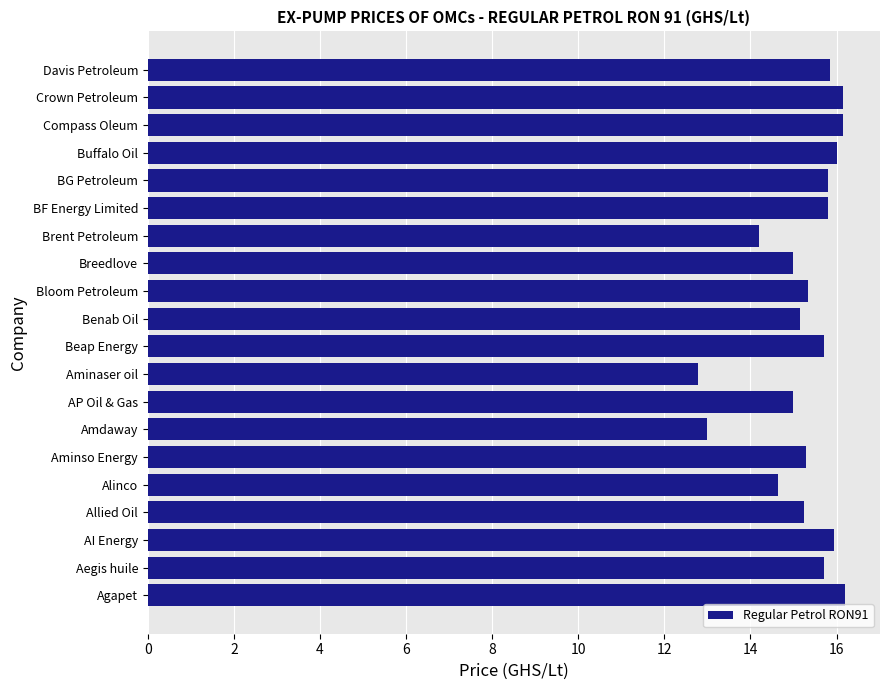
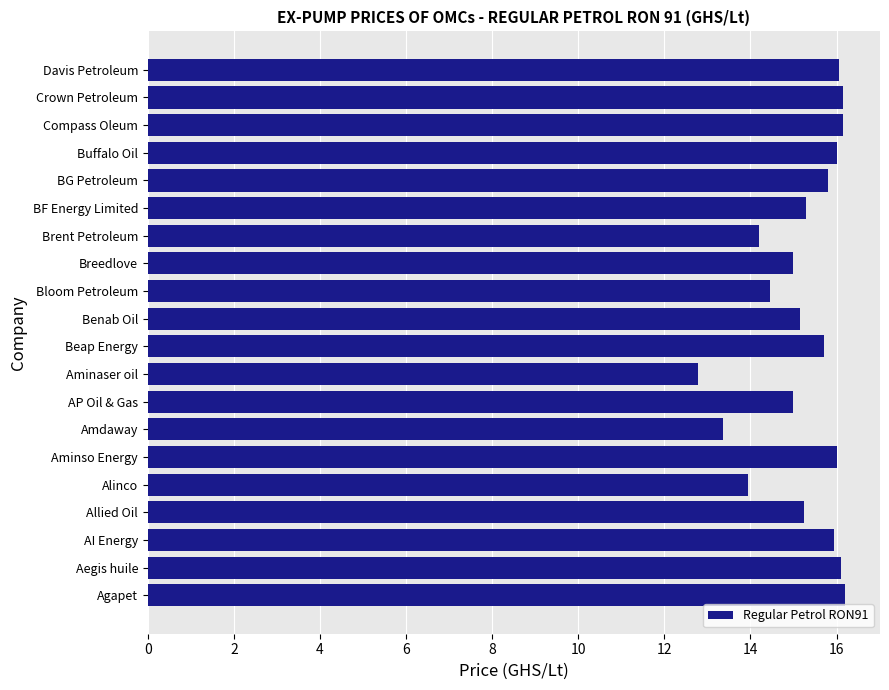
Davis Petroleum: 15.9 -> 16.1
BF Energy Limited: 15.8 -> 15.3
Bloom Petroleum: 15.3 -> 14.5
Amdaway: 13.0 -> 13.4
Aminso Energy: 15.3 -> 16.0
Alinco: 14.6 -> 13.9
Aegis huile: 15.7 -> 16.1
